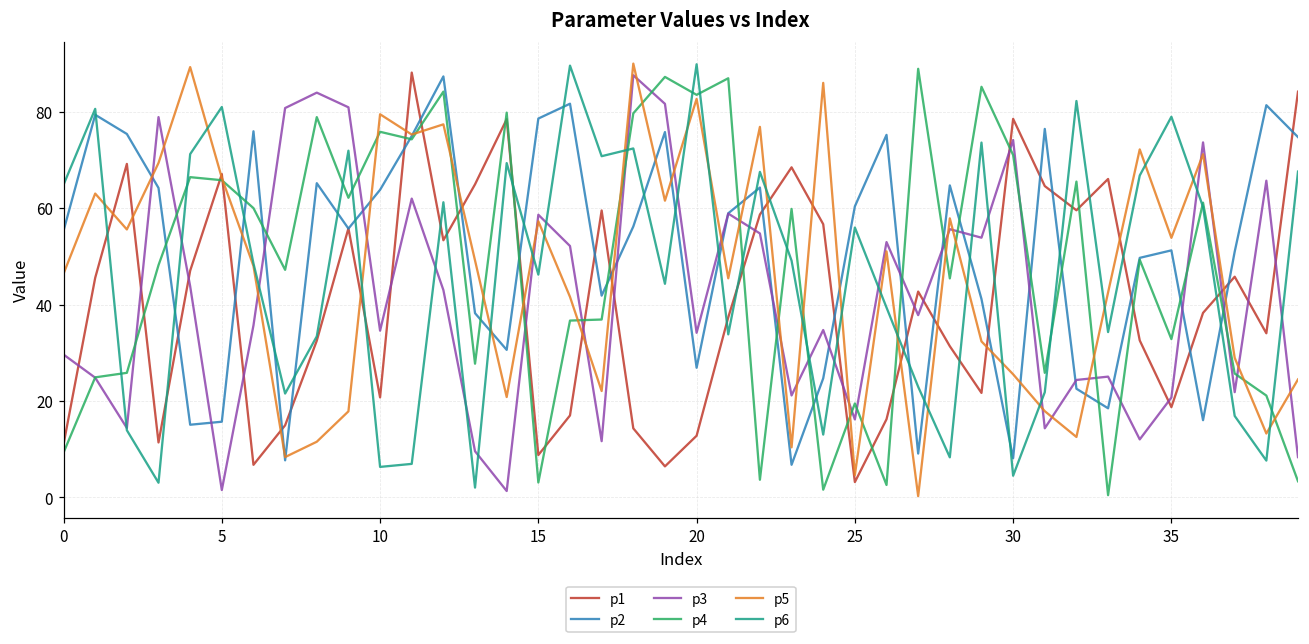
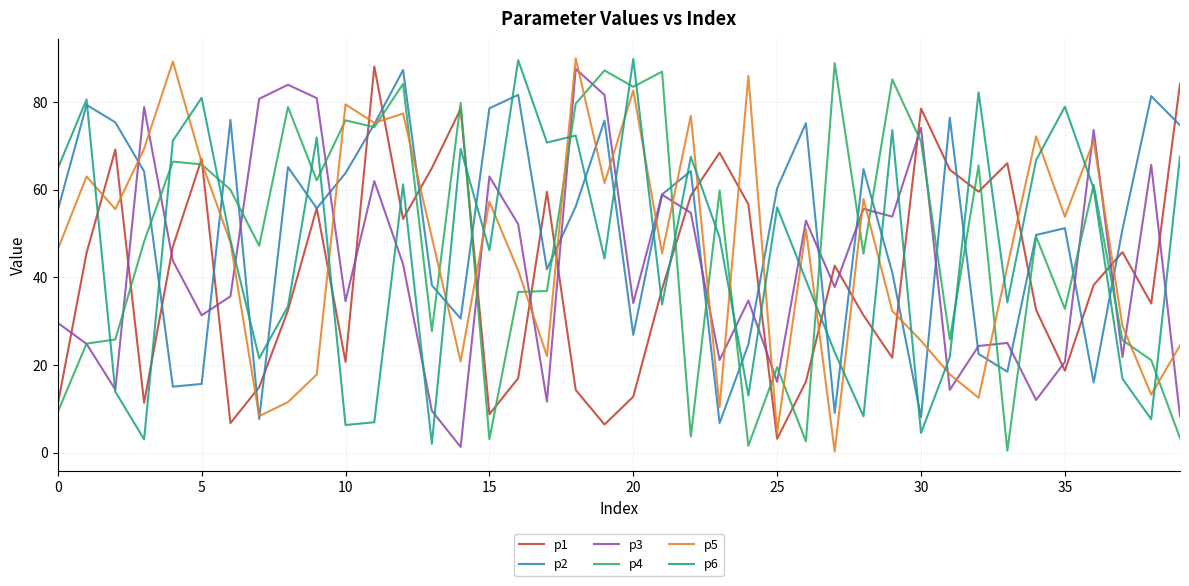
p3, 5: 2 -> 31
p3, 15: 59 -> 63
